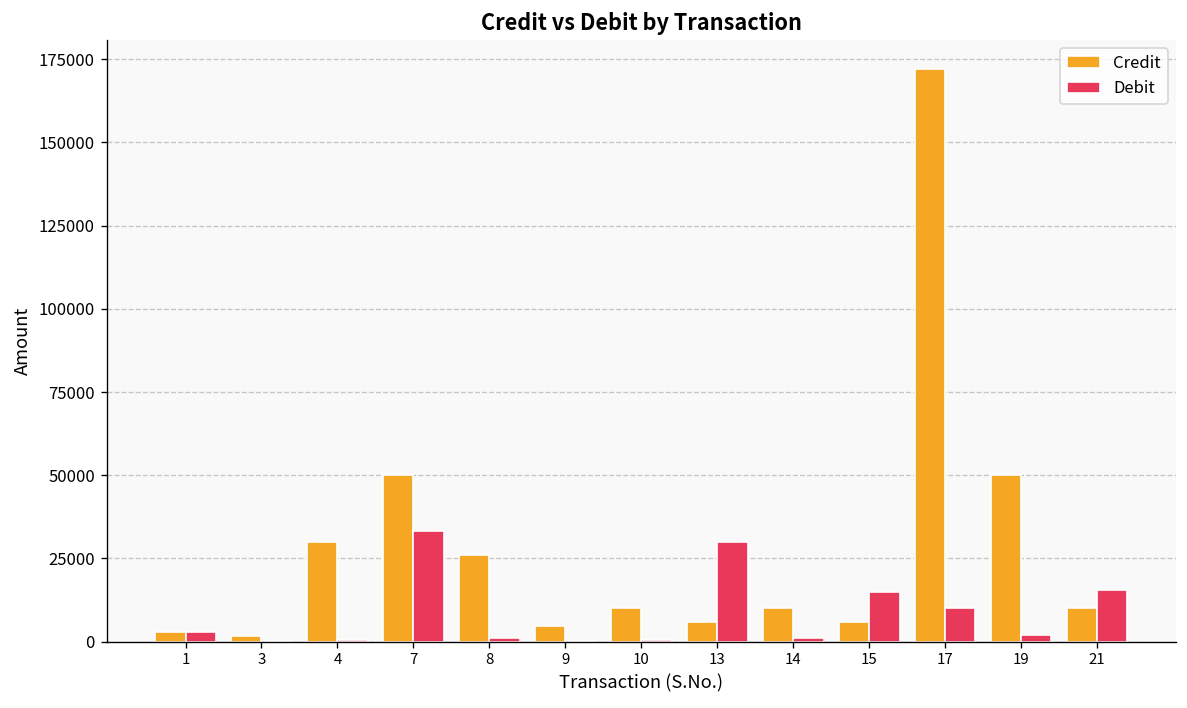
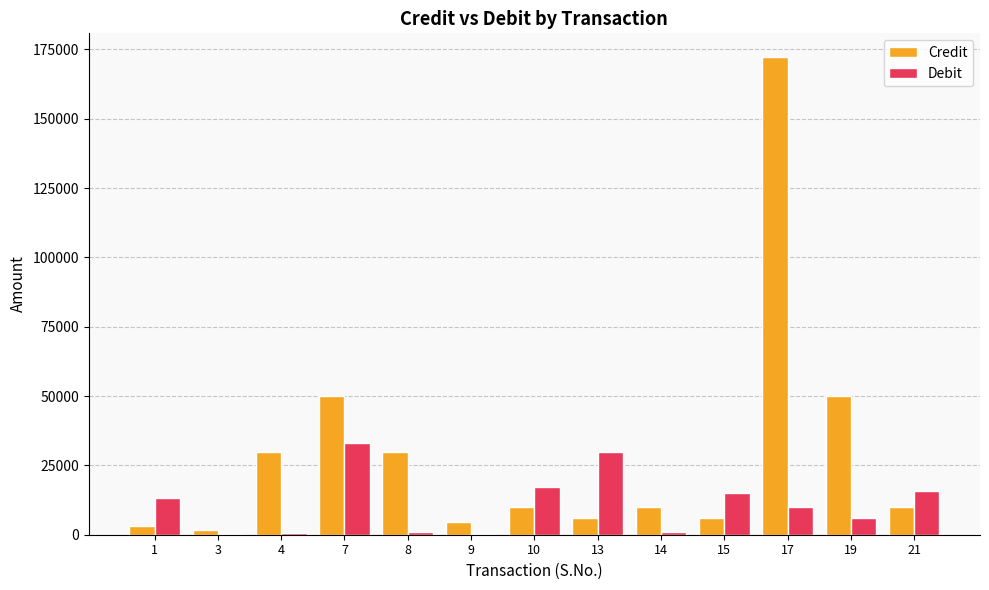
Debit, 1: 3000 -> 13000
Credit, 8: 26000 -> 30000
Debit, 10: 1000 -> 17000
Debit, 19: 2000 -> 6000
